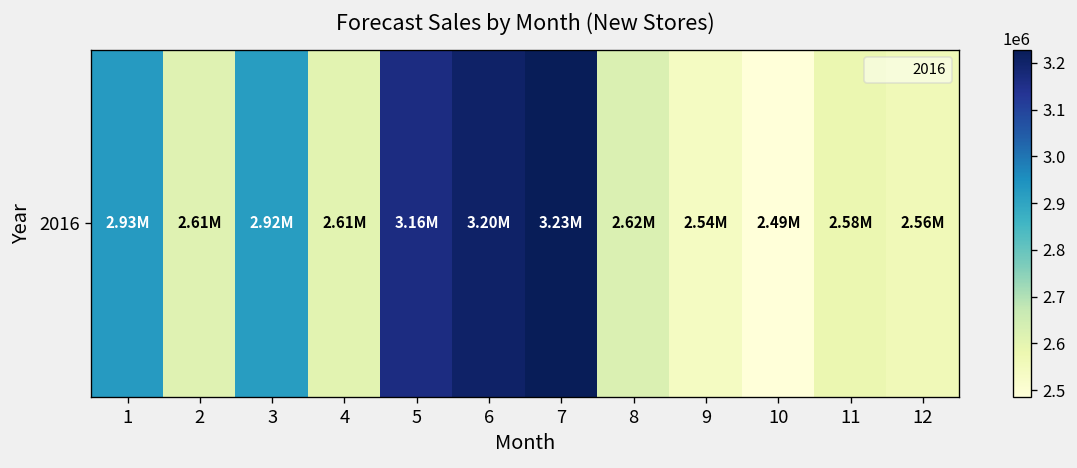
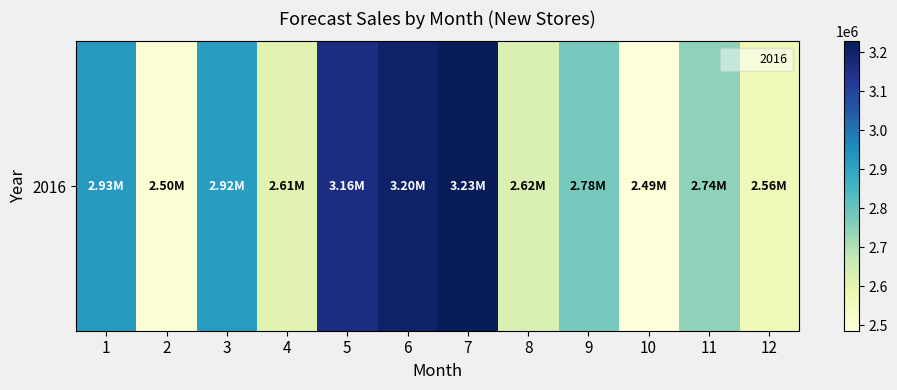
2016, 2: 2.61M -> 2.50M
2016, 9: 2.54M -> 2.78M
2016, 11: 2.58M -> 2.74M
